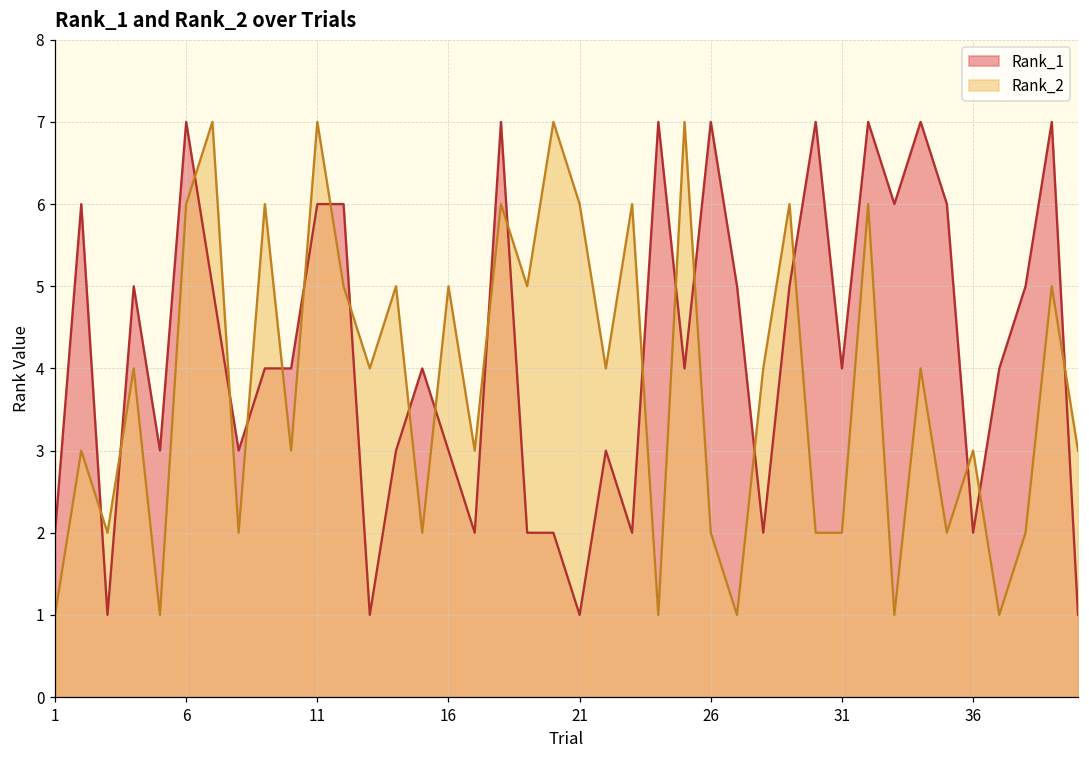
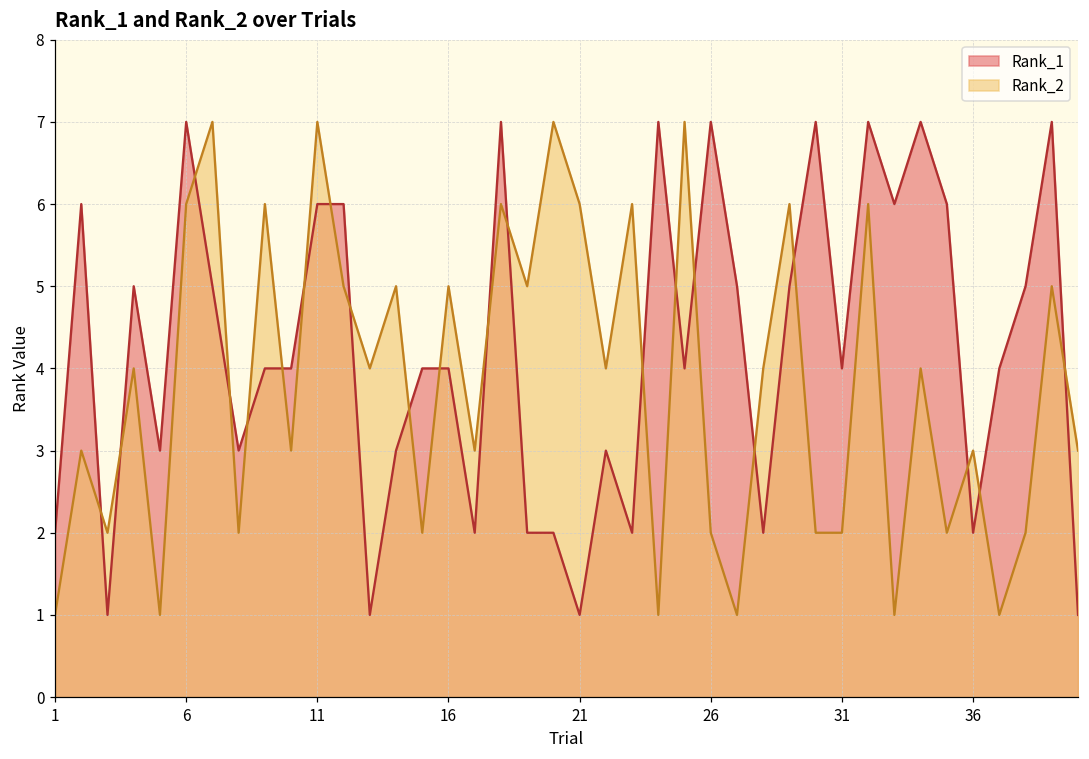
Rank_1, 16: 3 -> 4
